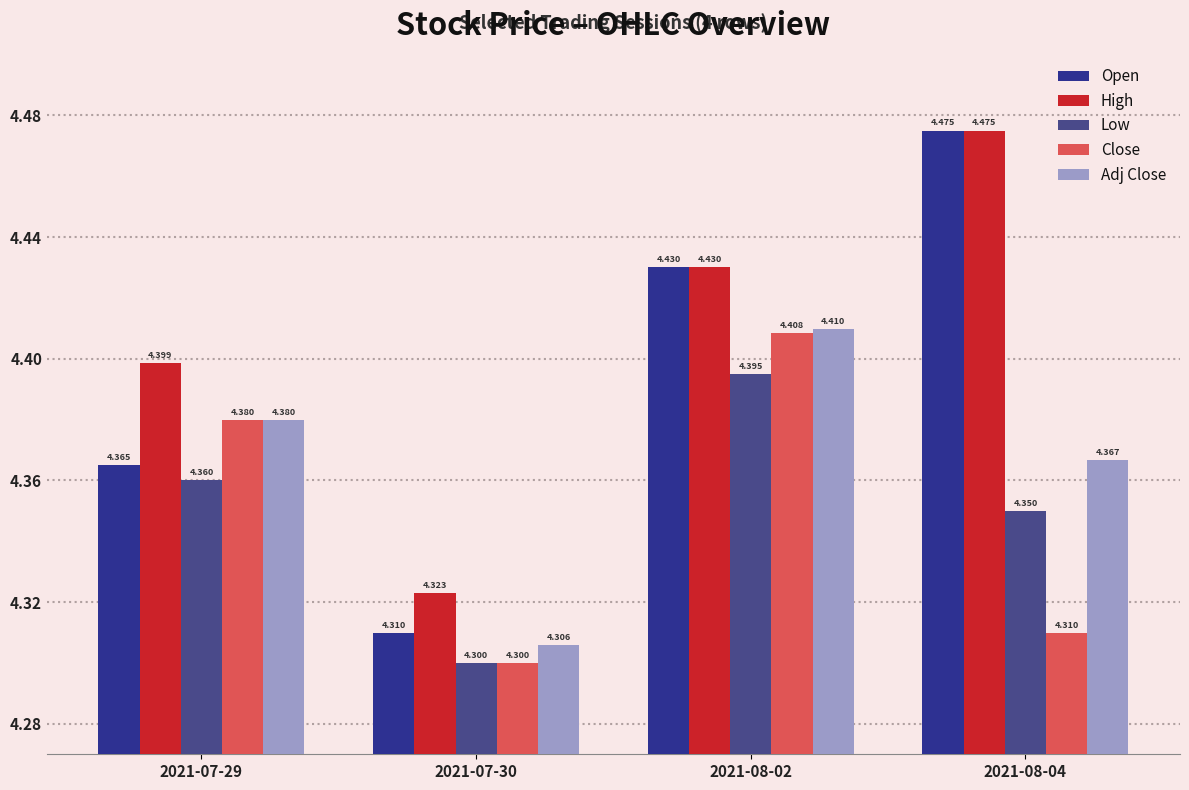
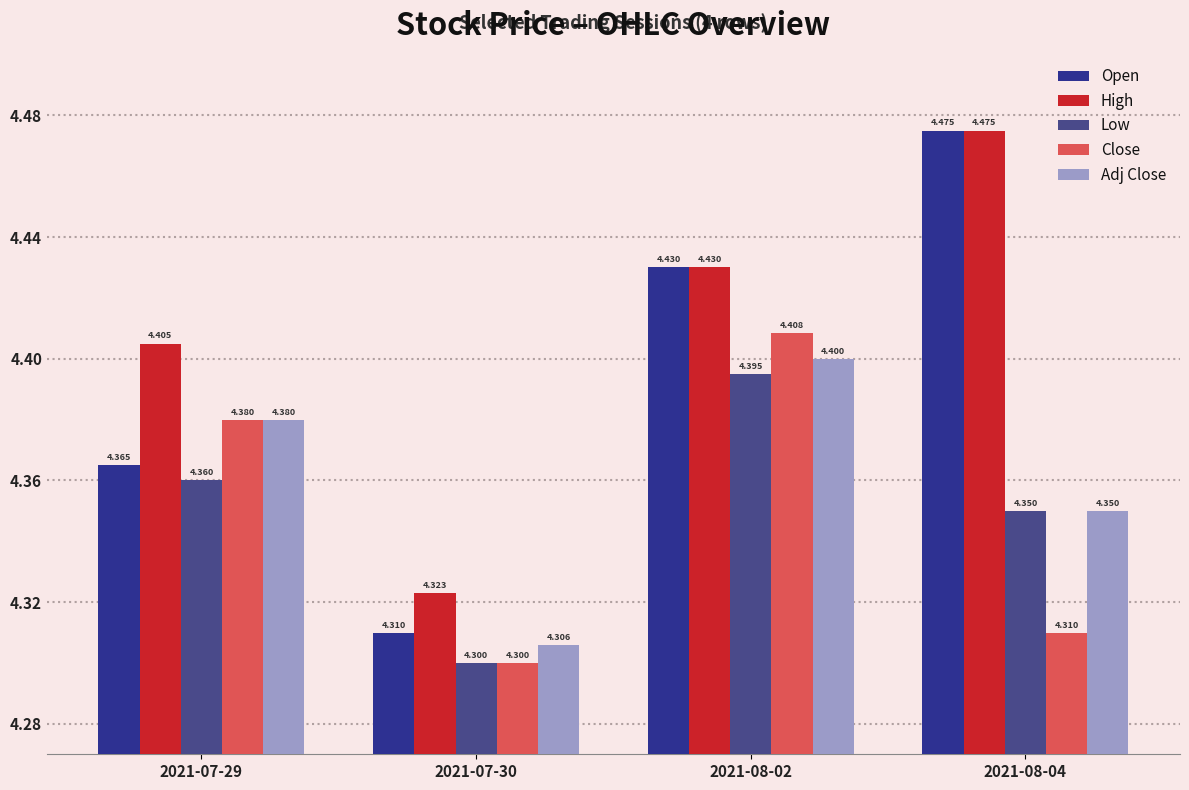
High, 2021-07-29: 4.399 -> 4.405
Adj Close, 2021-08-02: 4.410 -> 4.400
Adj Close, 2021-08-04: 4.367 -> 4.350
